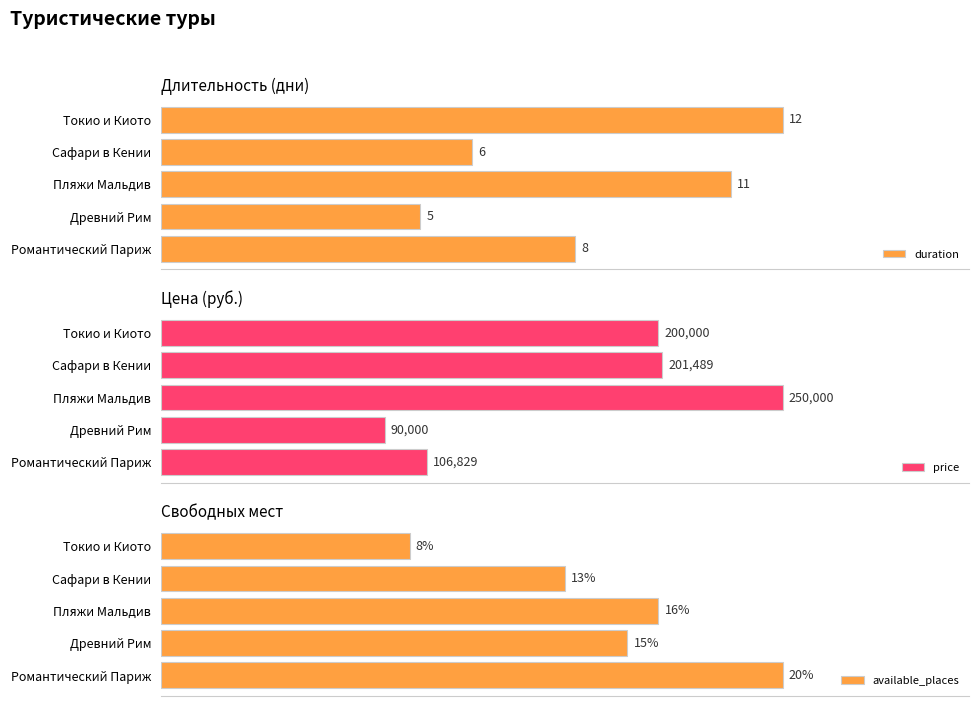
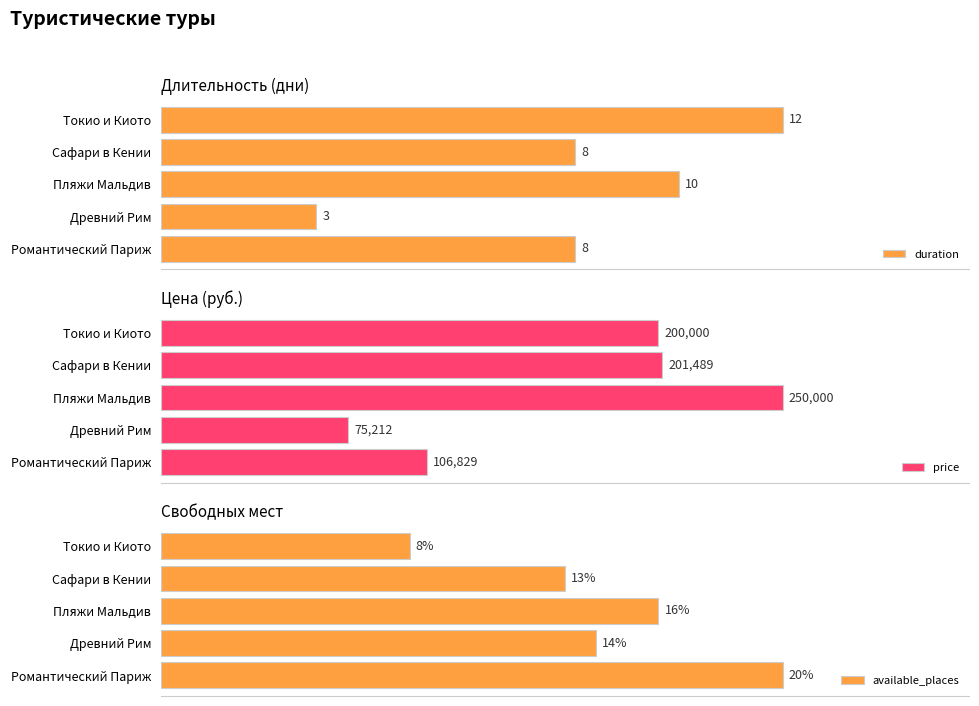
Длительность (дни), Сафари в Кении: 6 -> 8
Длительность (дни), Пляжи Мальдив: 11 -> 10
Длительность (дни), Древний Рим: 5 -> 3
Цена (руб.), Древний Рим: 90,000 -> 75,212
Свободных мест, Древний Рим: 15% -> 14%
